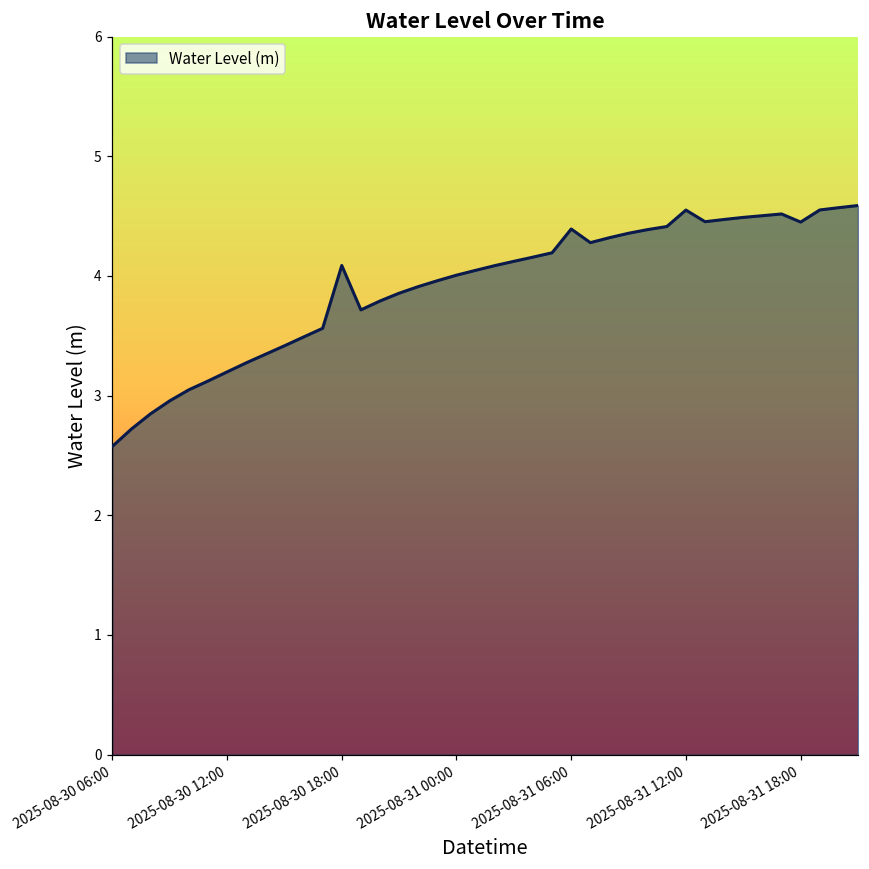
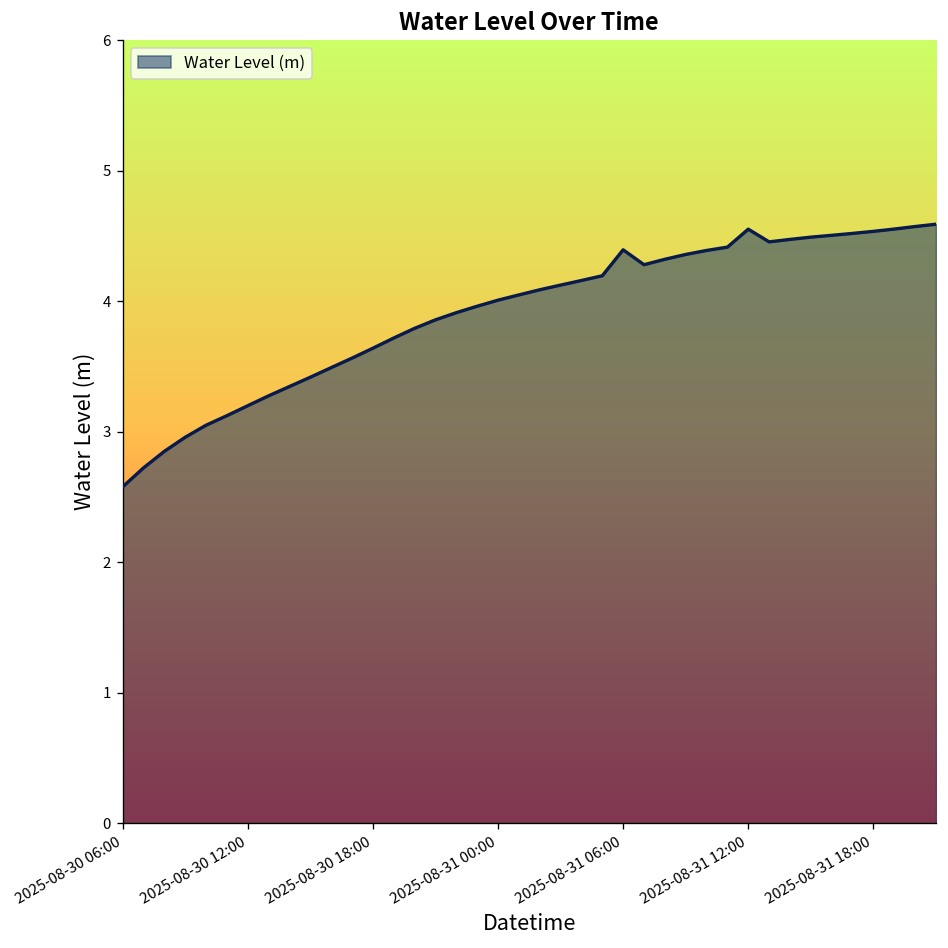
2025-08-30 18:00: 4.09 -> 3.64
2025-08-31 18:00: 4.45 -> 4.53
